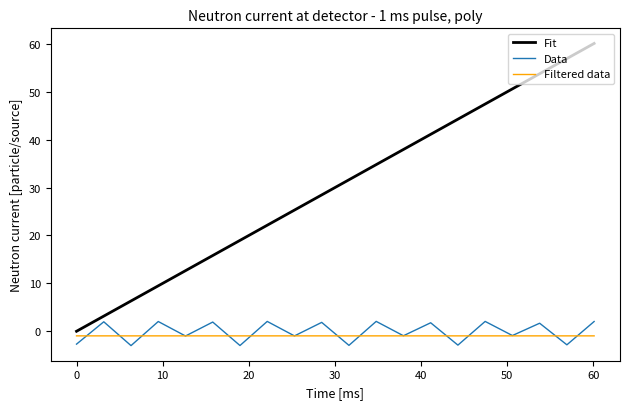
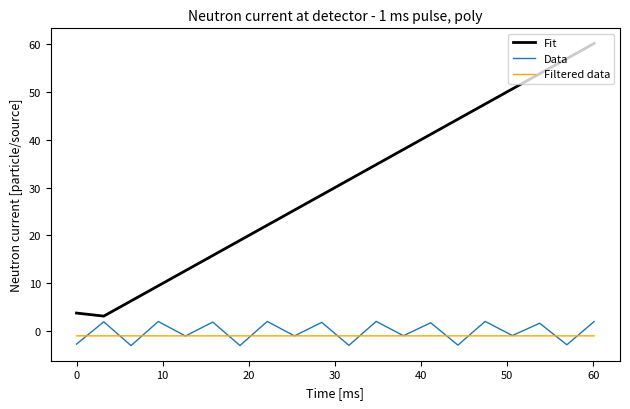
Fit, 0: 0 -> 4
